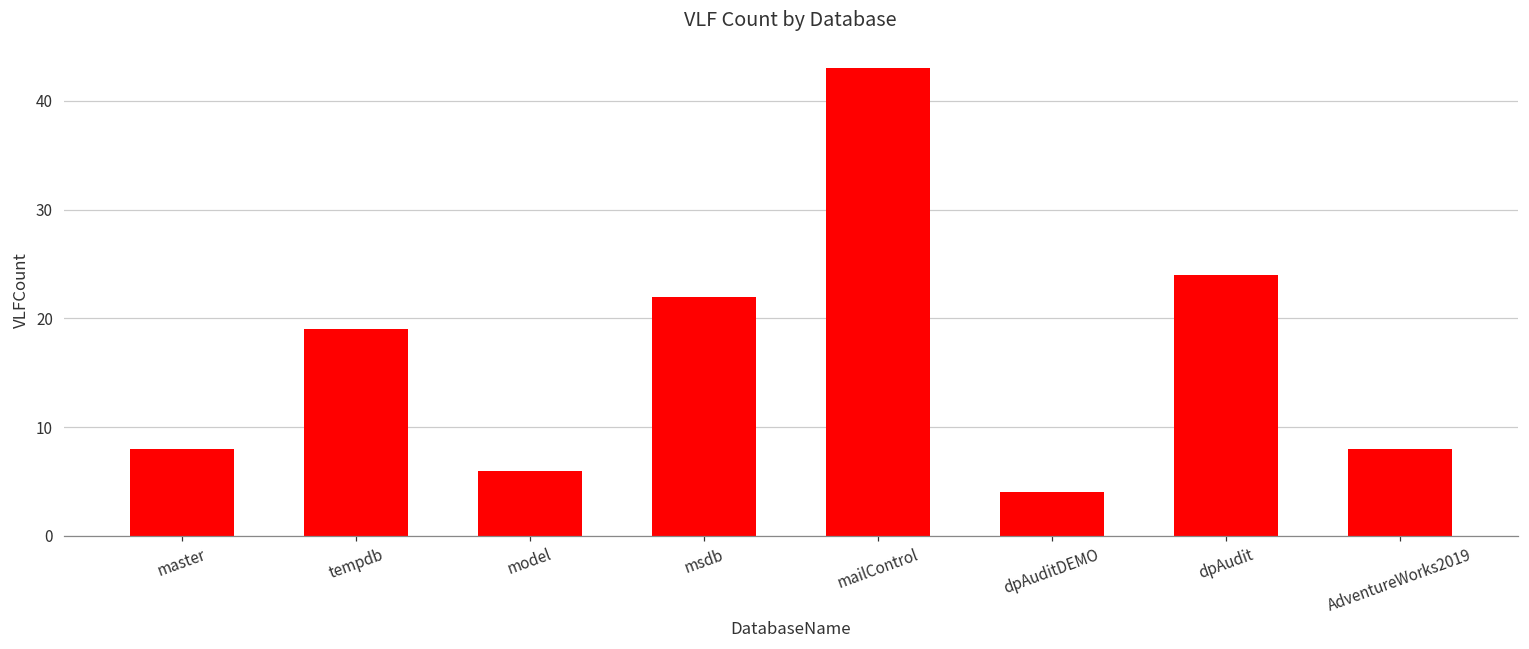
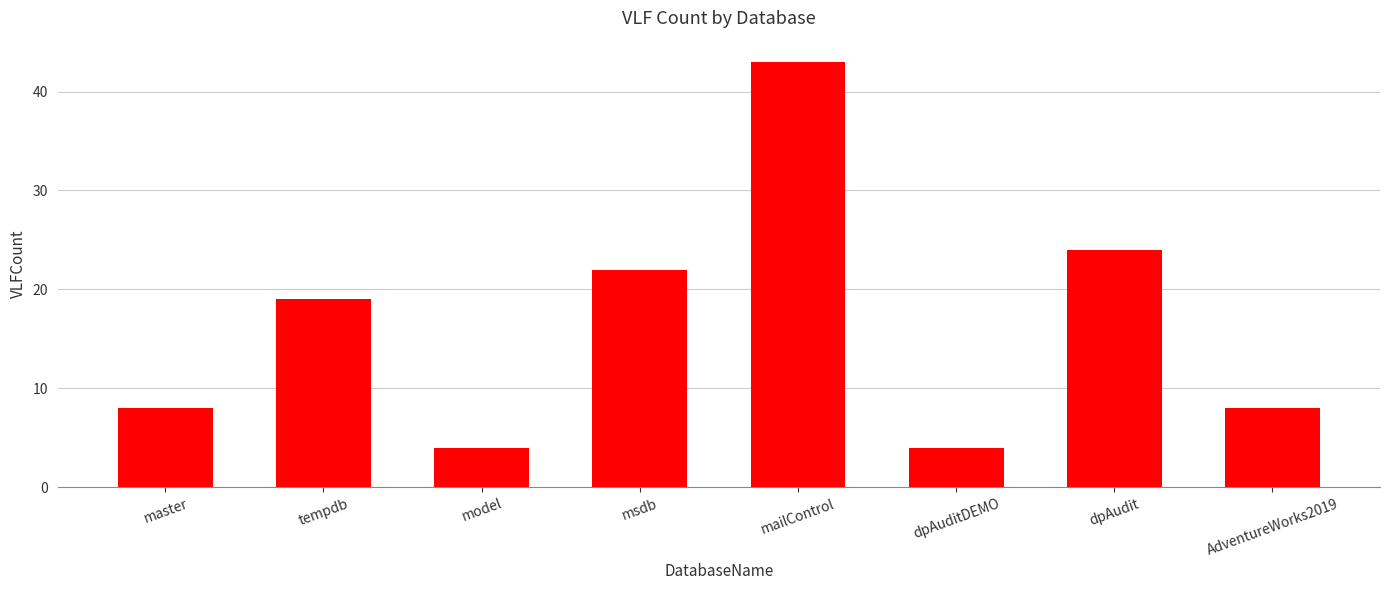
model: 6 -> 4
